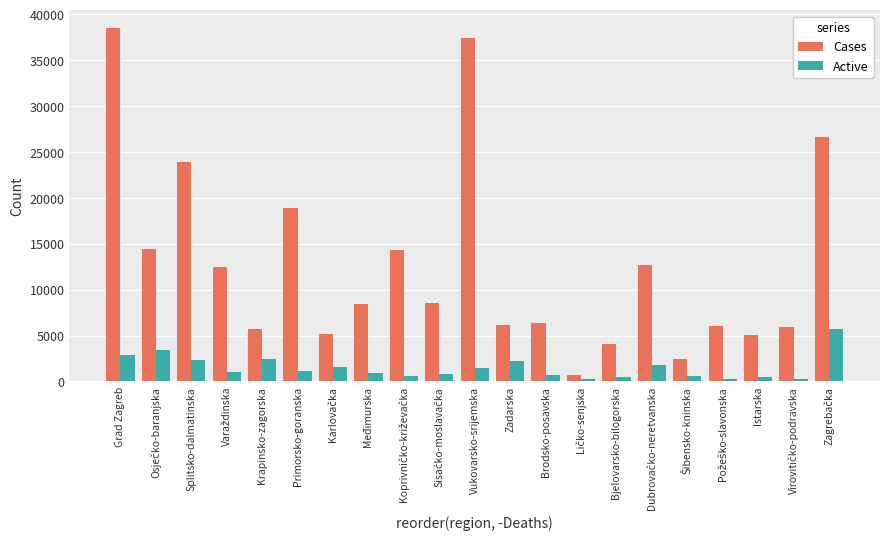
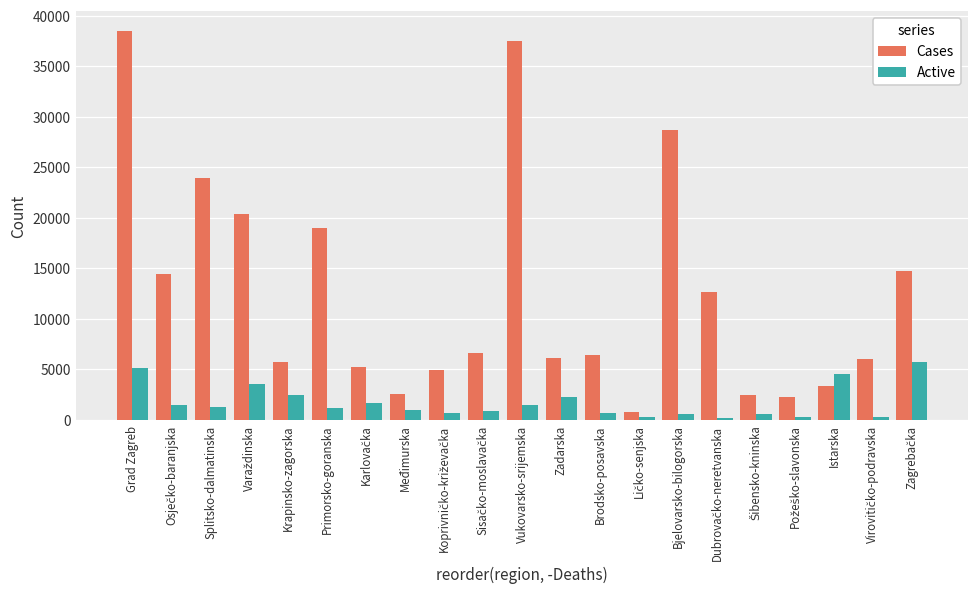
Active, Grad Zagreb: 3000 -> 5000
Active, Osječko-baranjska: 3000 -> 1000
Active, Splitsko-dalmatinska: 2000 -> 1000
Cases, Varaždinska: 12000 -> 20000
Active, Varaždinska: 1000 -> 3000
Cases, Međimurska: 8000 -> 3000
Cases, Koprivničko-križevačka: 14000 -> 5000
Cases, Sisačko-moslavačka: 9000 -> 7000
Cases, Bjelovarsko-bilogorska: 4000 -> 29000
Active, Dubrovačko-neretvanska: 2000 -> 0
Cases, Požeško-slavonska: 6000 -> 2000
Cases, Istarska: 5000 -> 3000
Active, Istarska: 1000 -> 5000
Cases, Zagrebačka: 27000 -> 15000
